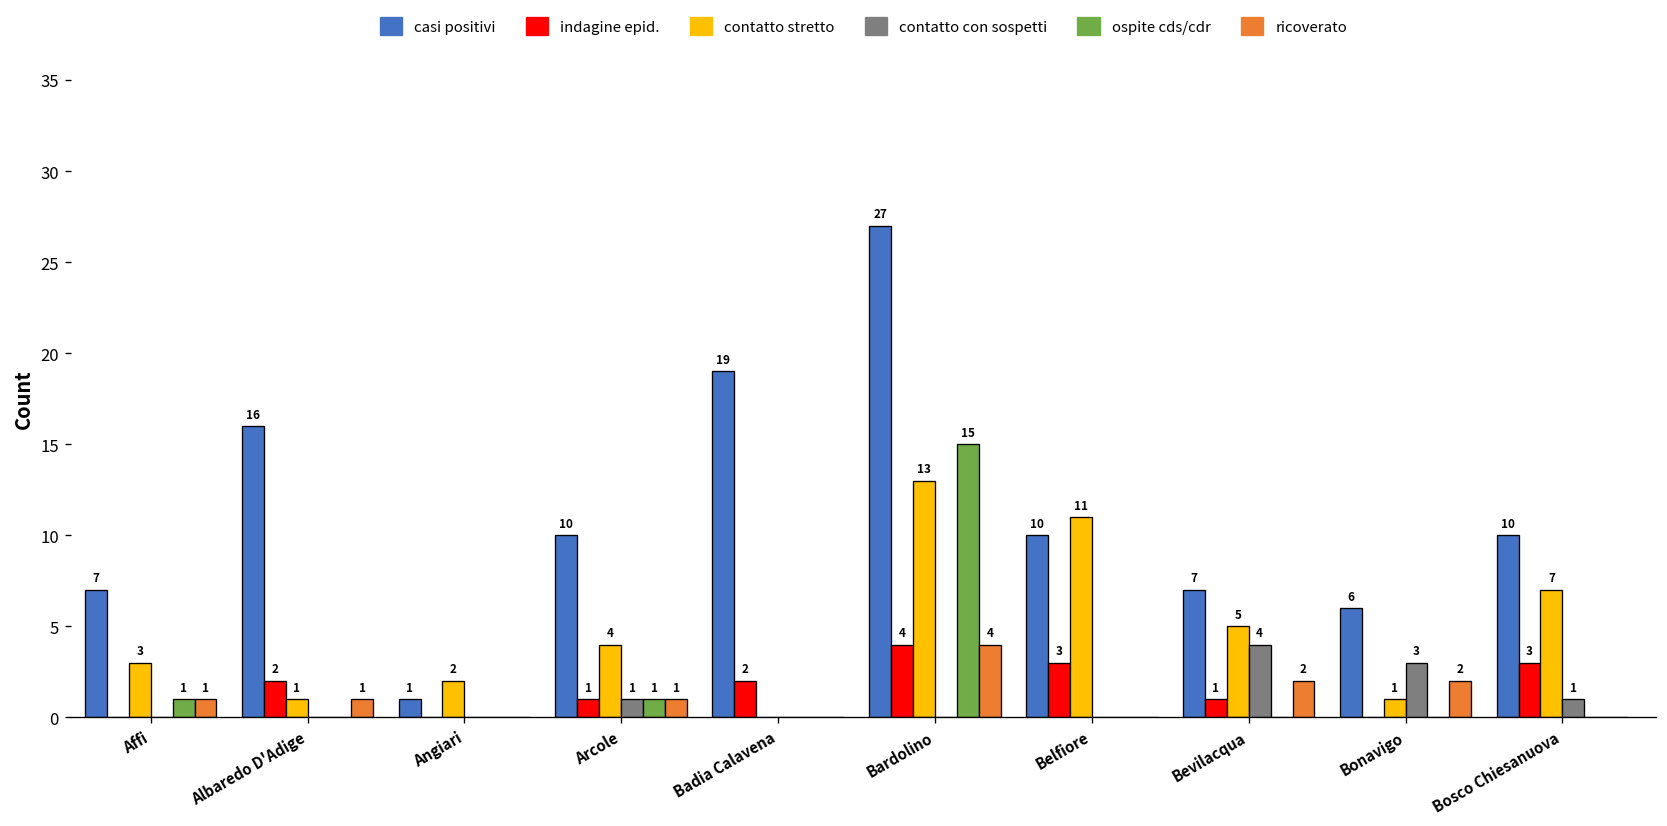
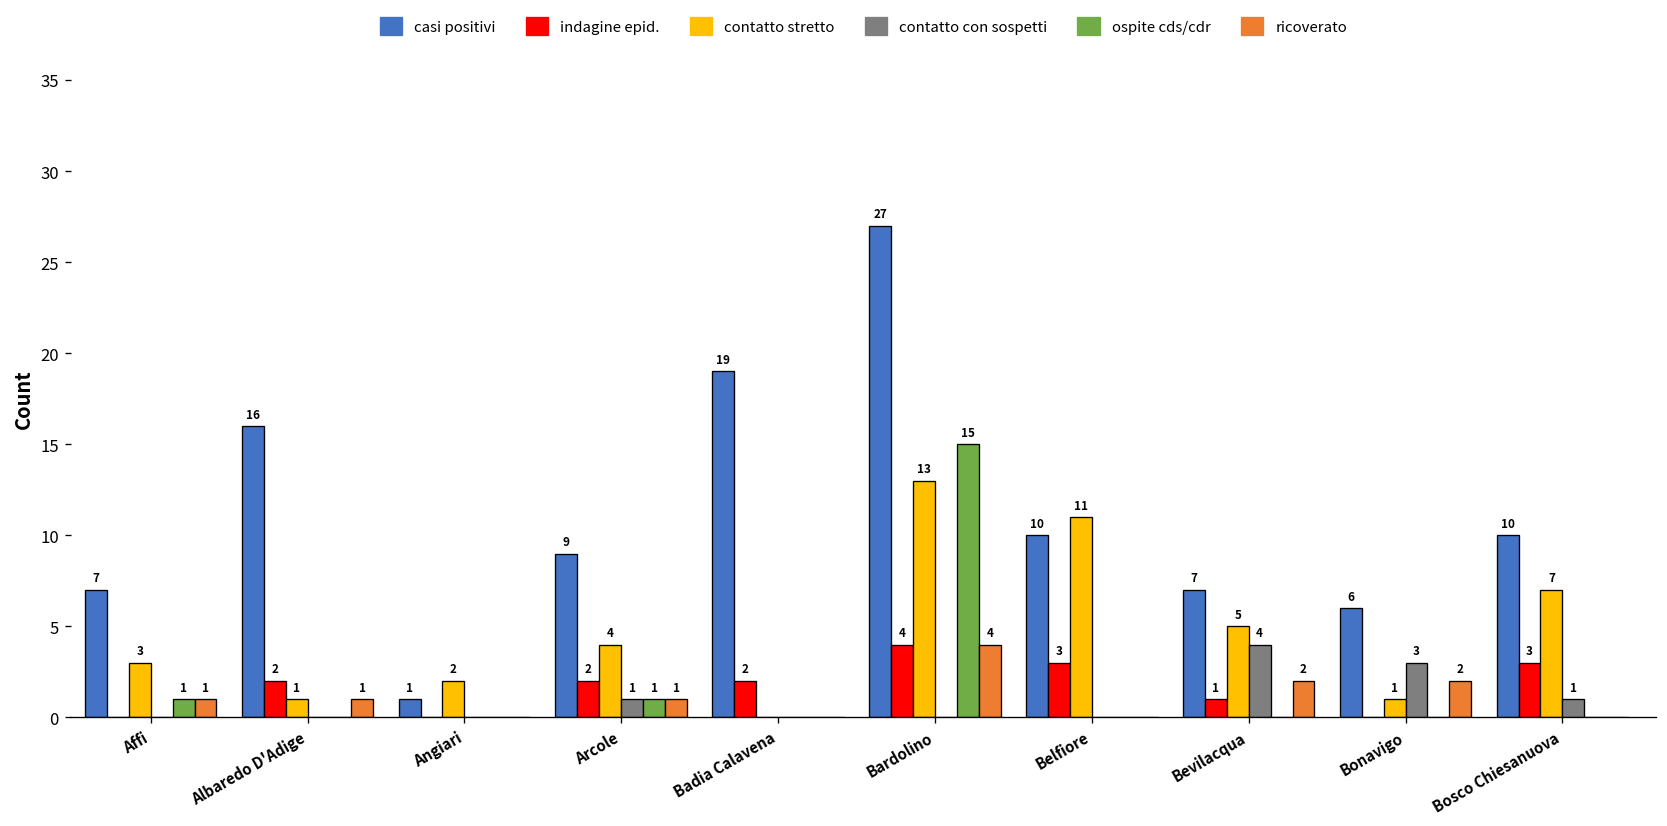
casi positivi, Arcole: 10 -> 9
indagine epid., Arcole: 1 -> 2
